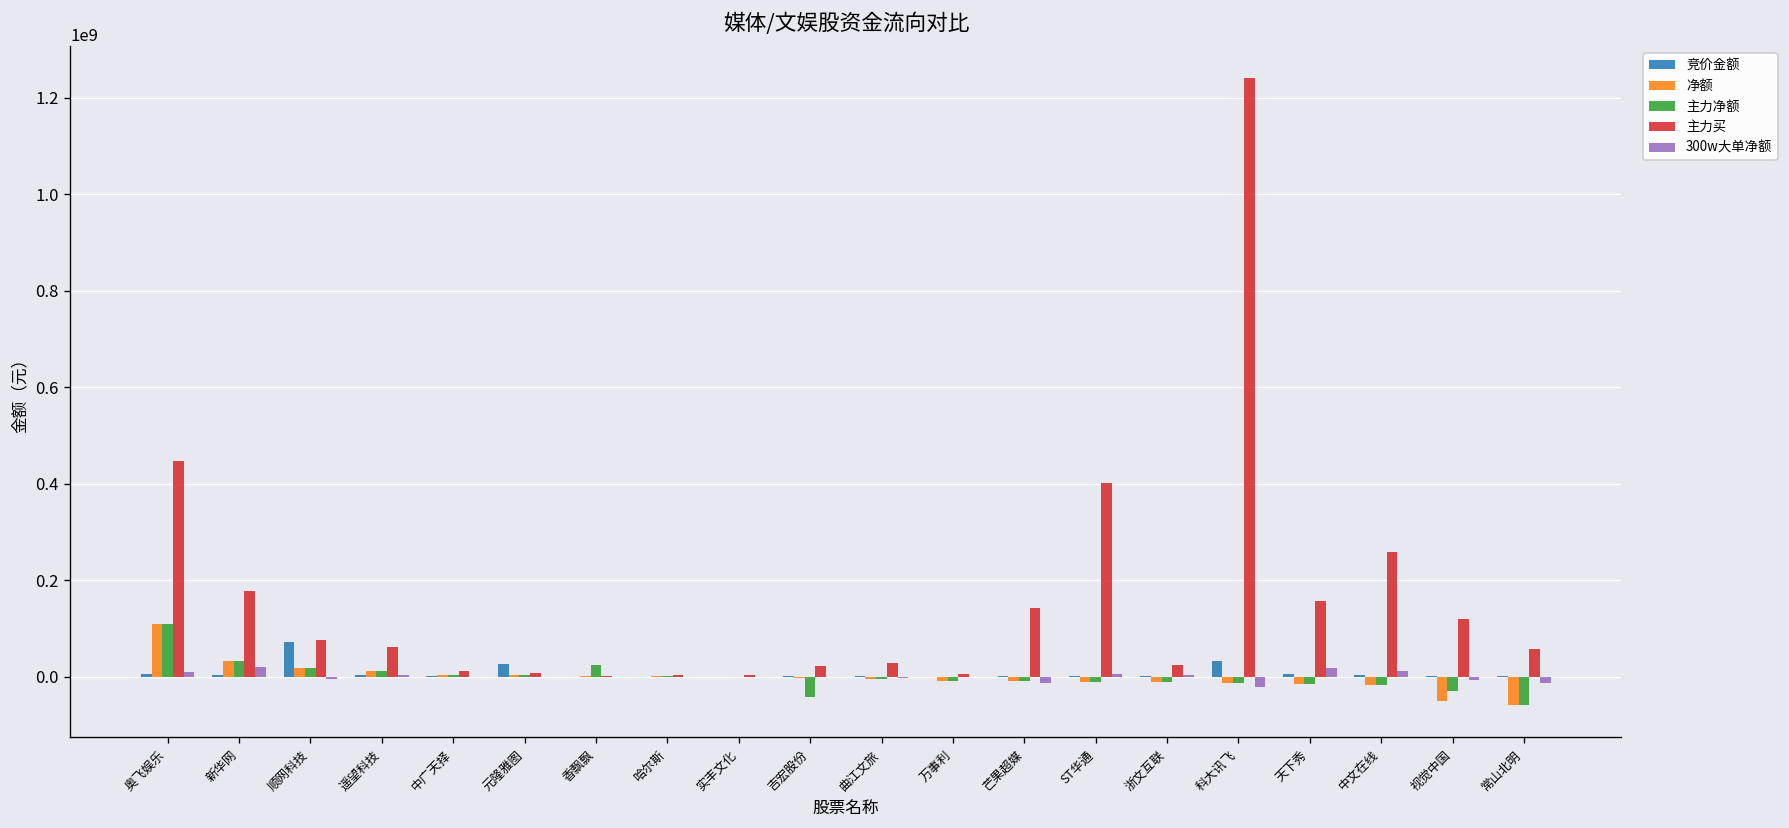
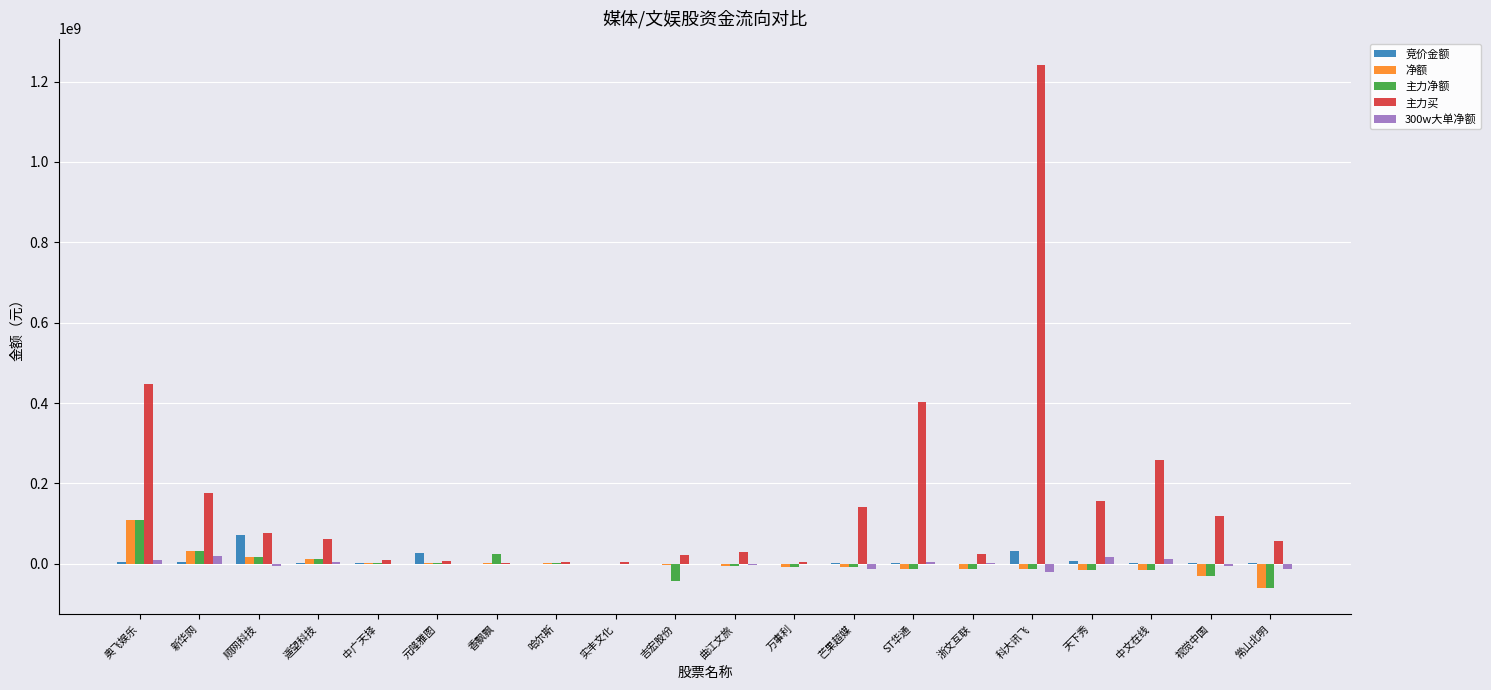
净额, 视觉中国: -50000000 -> -30000000
